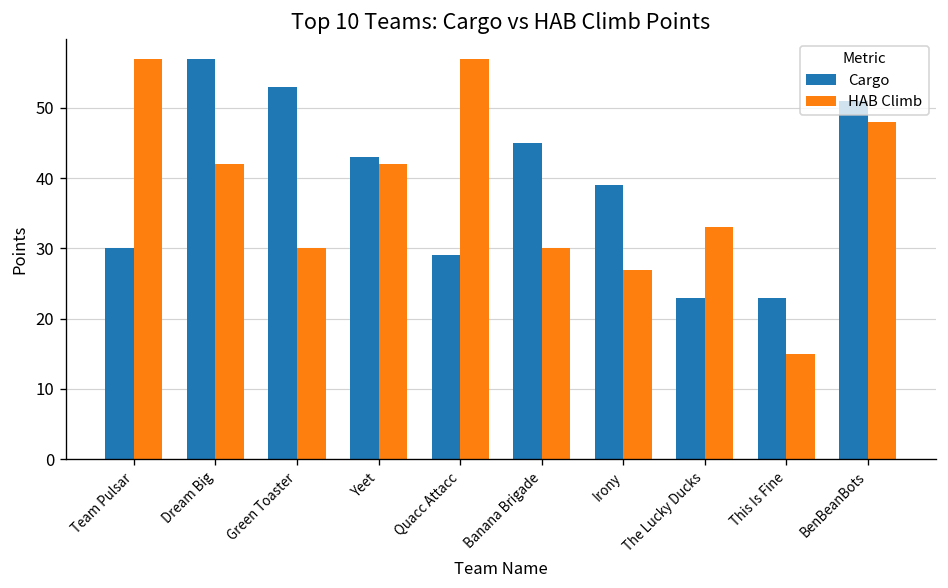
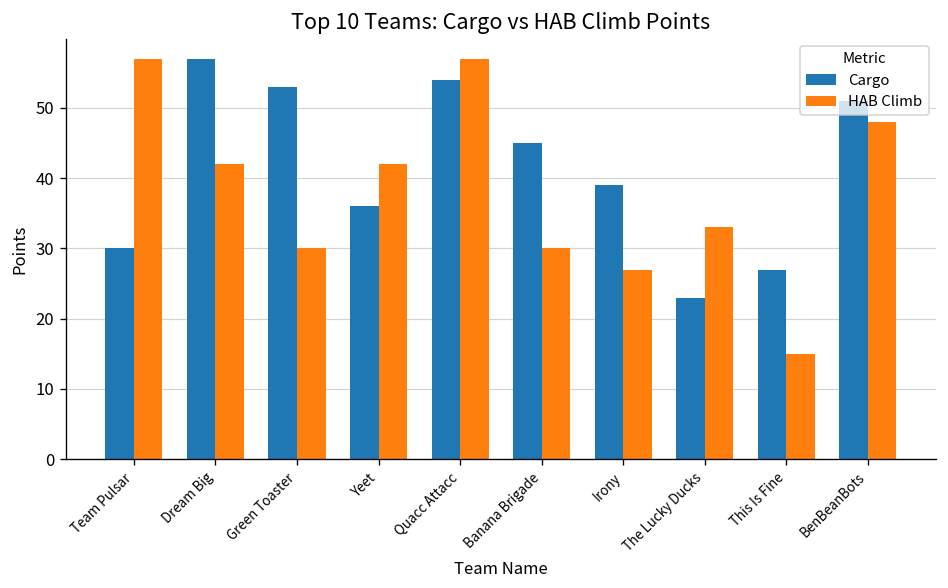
Cargo, Yeet: 43 -> 36
Cargo, Quacc Attacc: 29 -> 54
Cargo, This Is Fine: 23 -> 27
